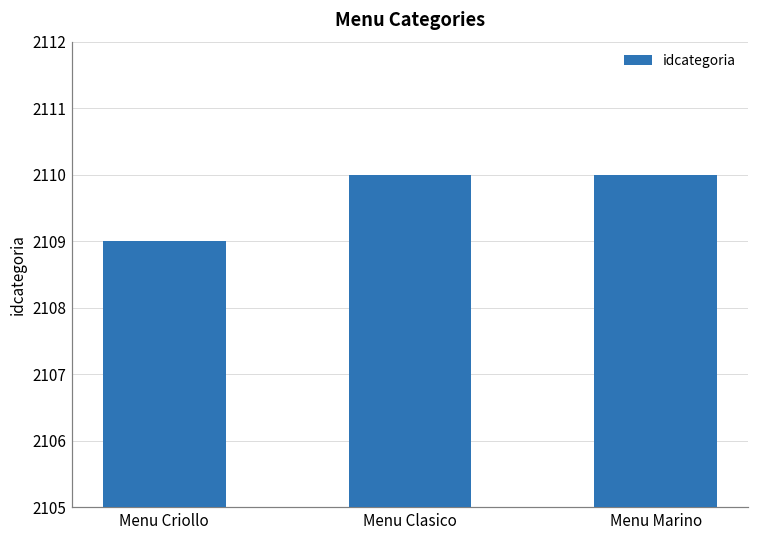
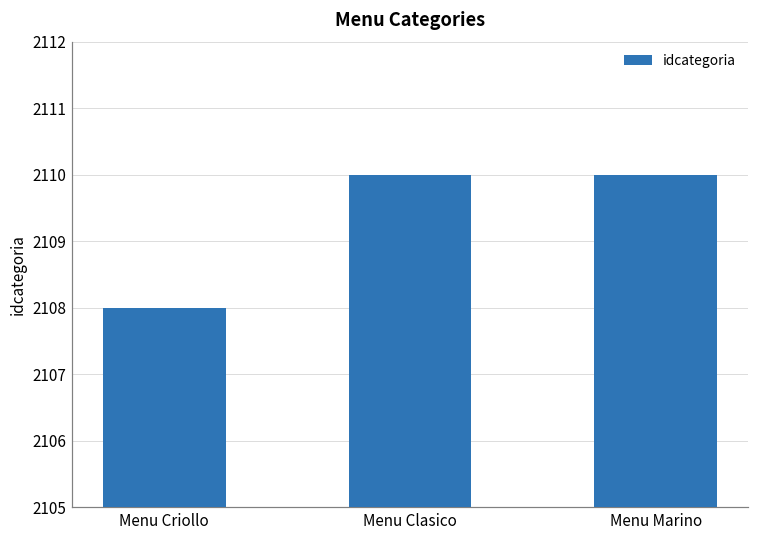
Menu Criollo: 2109 -> 2108
